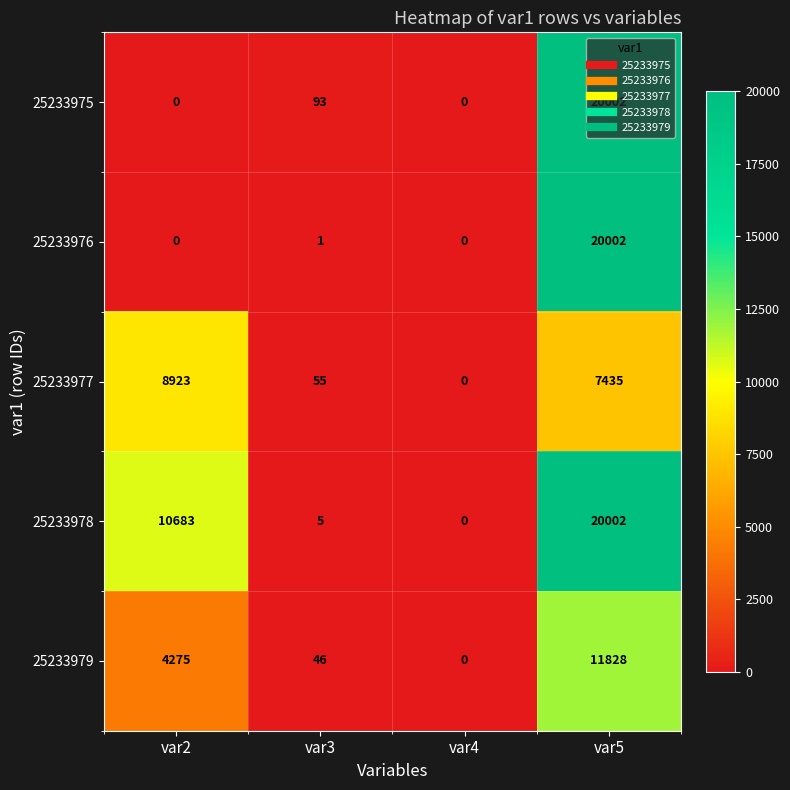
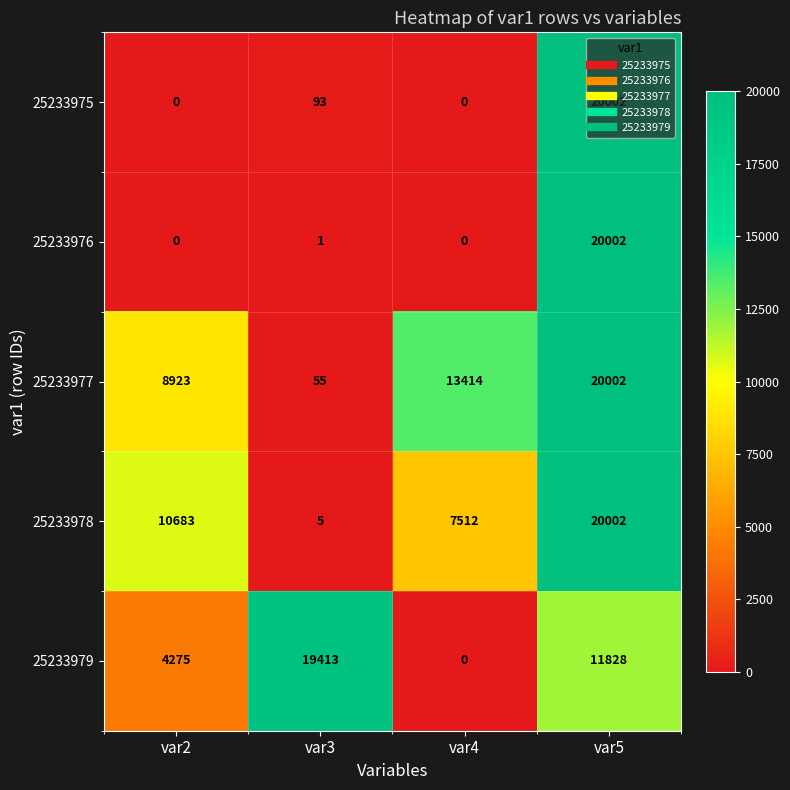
25233977, var4: 0 -> 13414
25233977, var5: 7435 -> 20002
25233978, var4: 0 -> 7512
25233979, var3: 46 -> 19413
